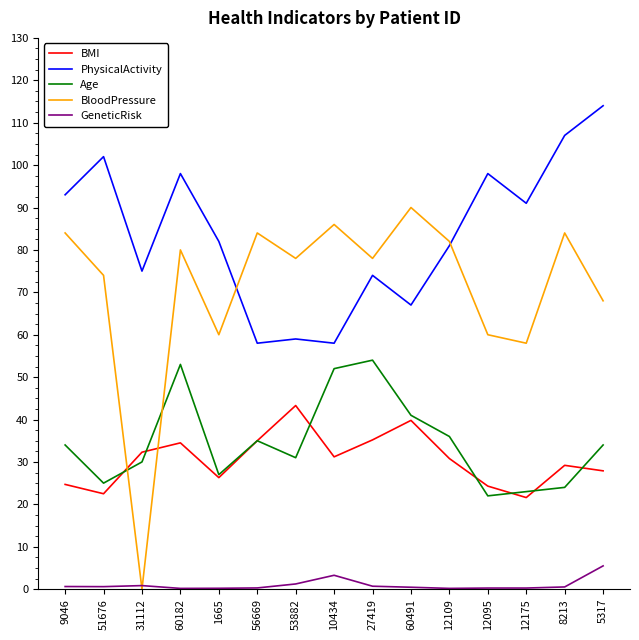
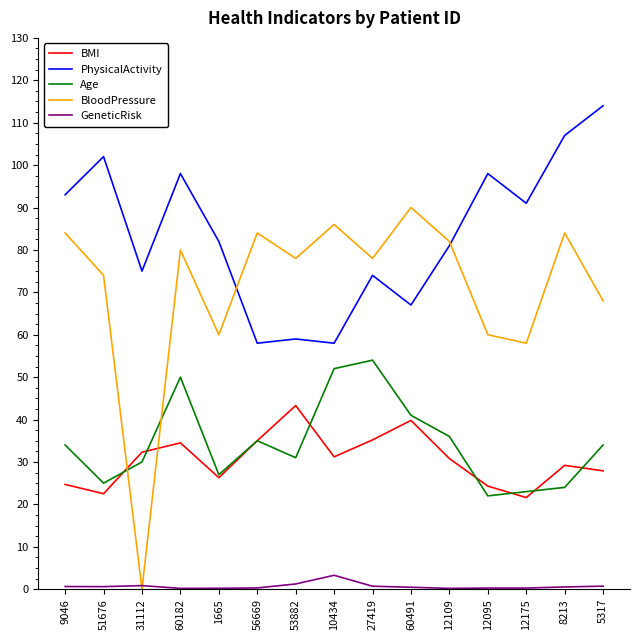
Age, 60182: 53 -> 50
GeneticRisk, 5317: 5 -> 1
